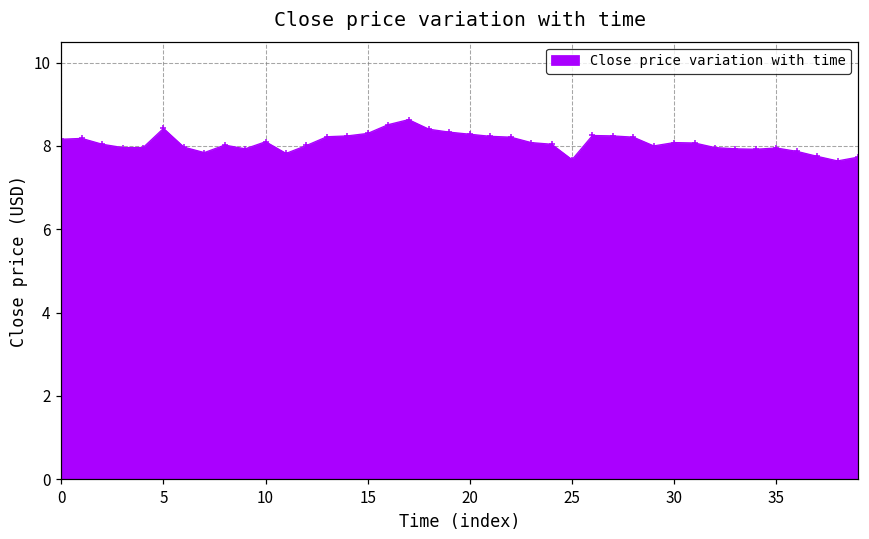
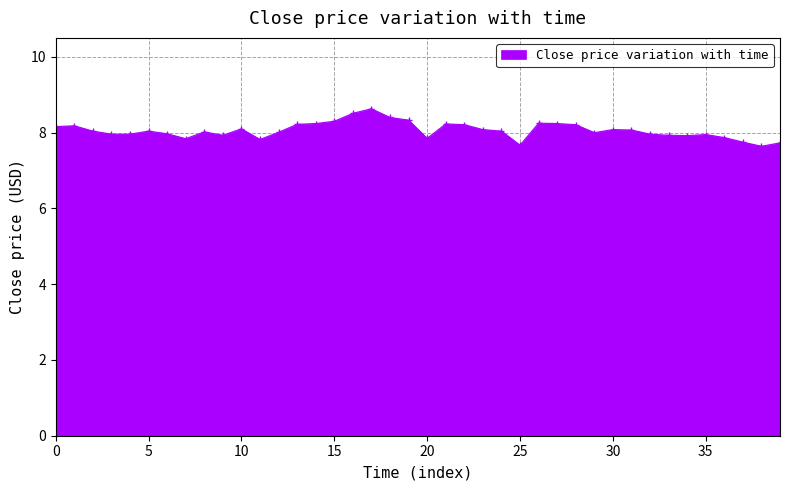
5: 8.4 -> 8.0
20: 8.3 -> 7.9
